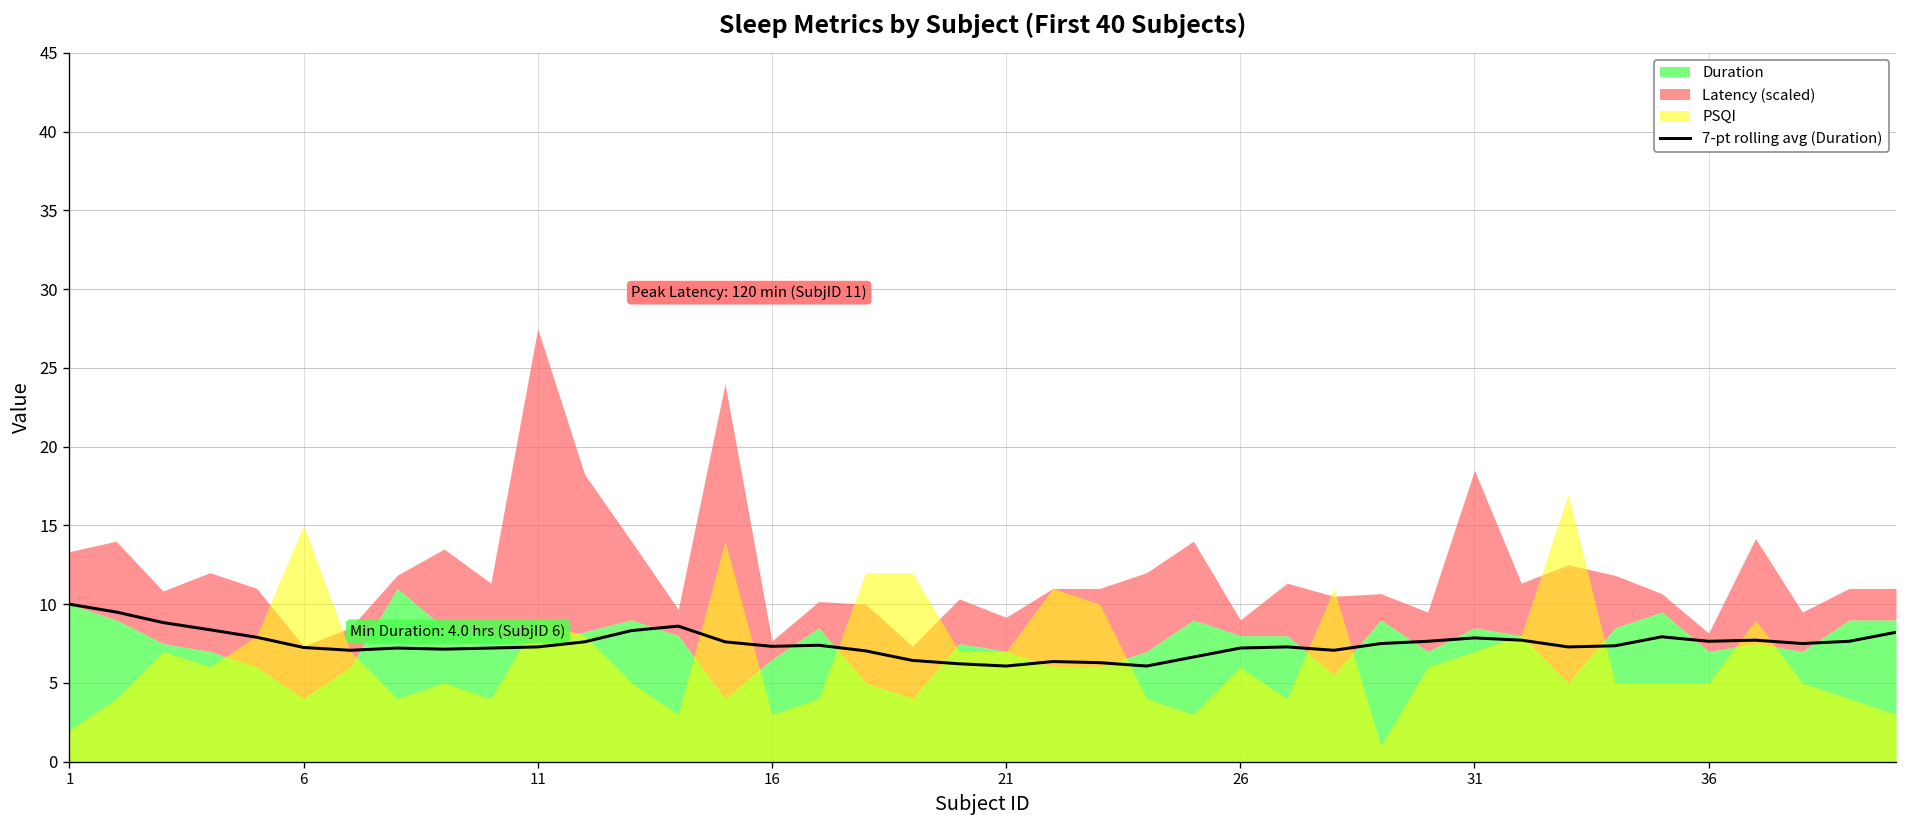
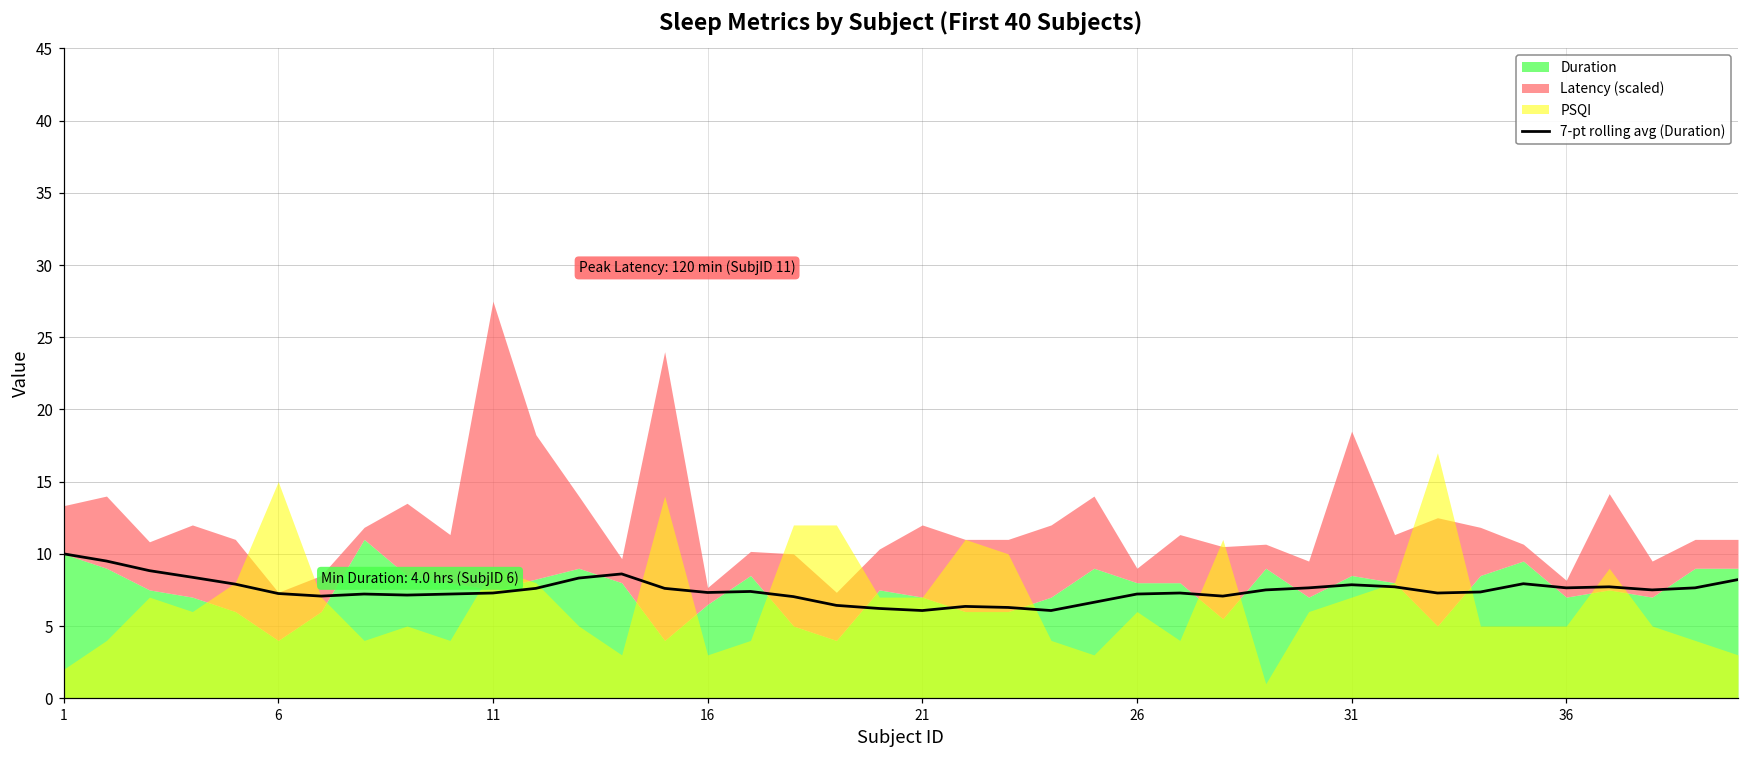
Latency (scaled), 21: 2.2 -> 5.0
